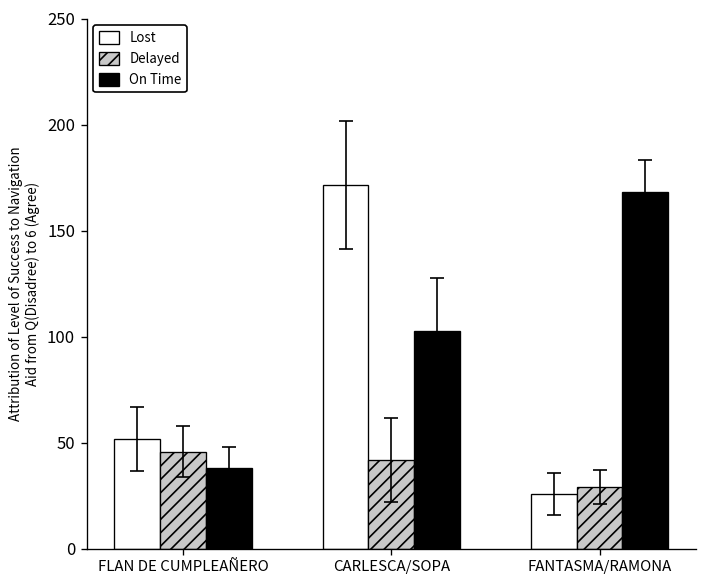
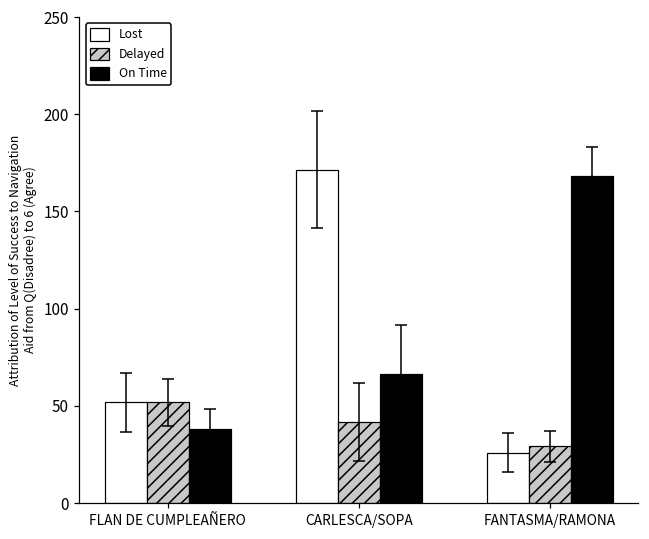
Delayed, FLAN DE CUMPLEAÑERO: 46 -> 52
On Time, CARLESCA/SOPA: 103 -> 67
